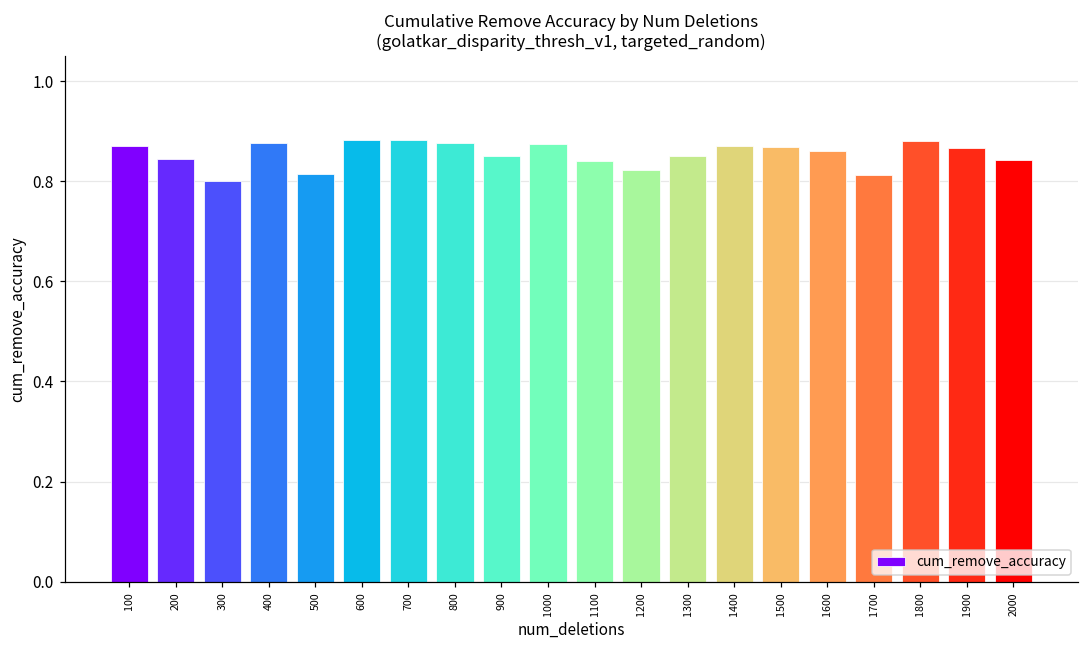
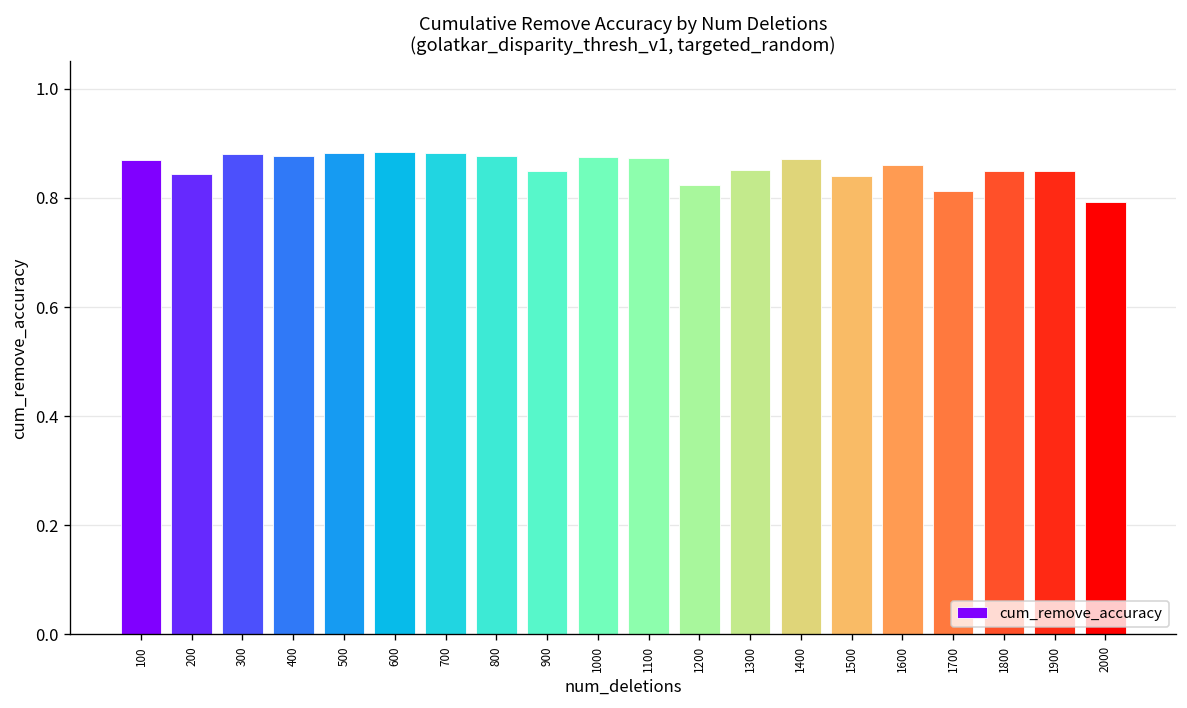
300: 0.80 -> 0.88
500: 0.82 -> 0.88
1100: 0.84 -> 0.87
1500: 0.87 -> 0.84
1800: 0.88 -> 0.85
1900: 0.87 -> 0.85
2000: 0.84 -> 0.79
